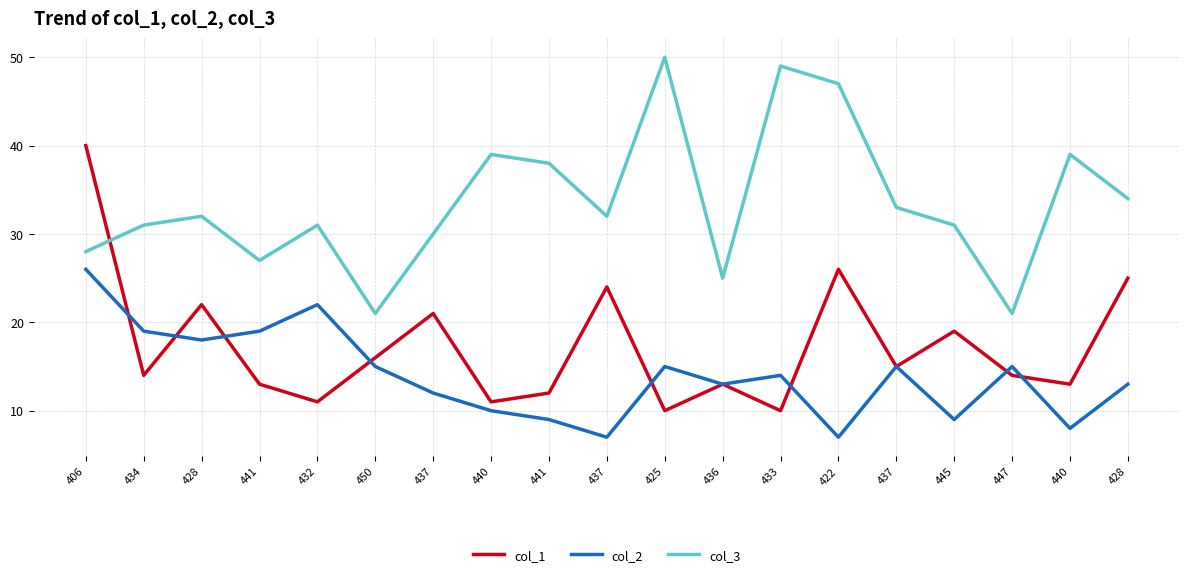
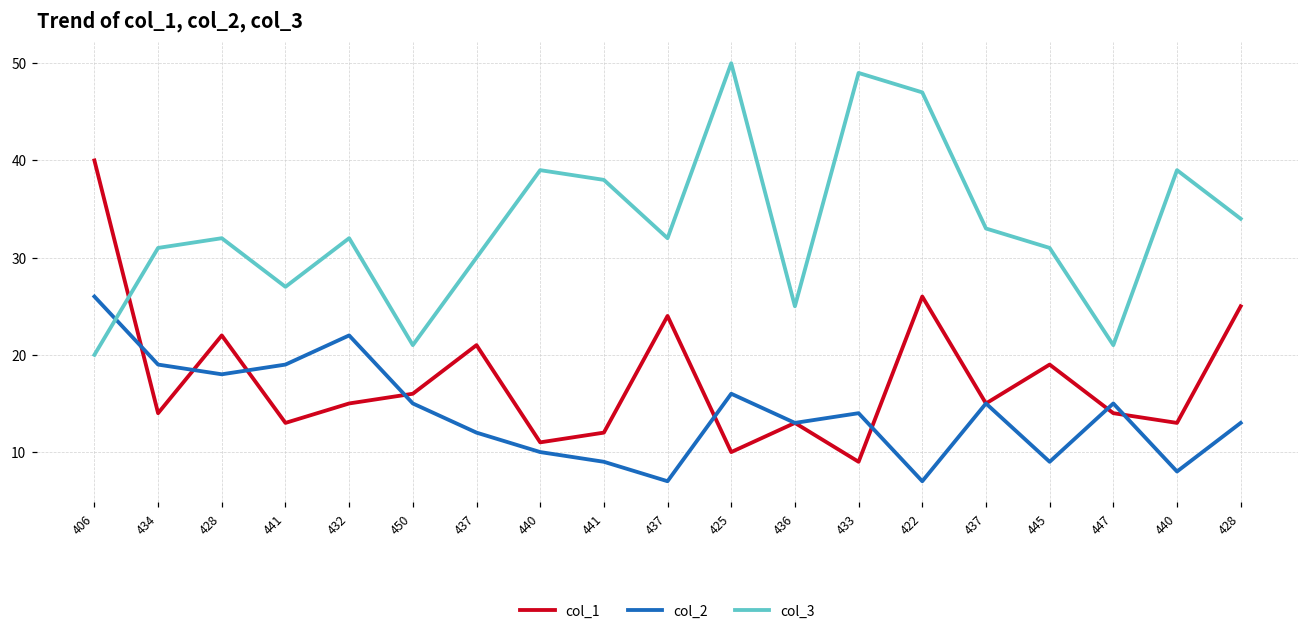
col_3, 406: 28 -> 20
col_1, 432: 11 -> 15
col_3, 432: 31 -> 32
col_2, 425: 15 -> 16
col_1, 433: 10 -> 9
